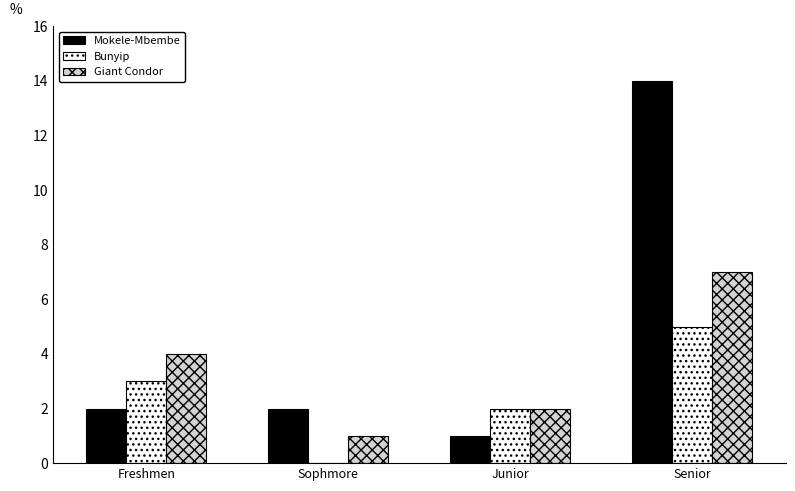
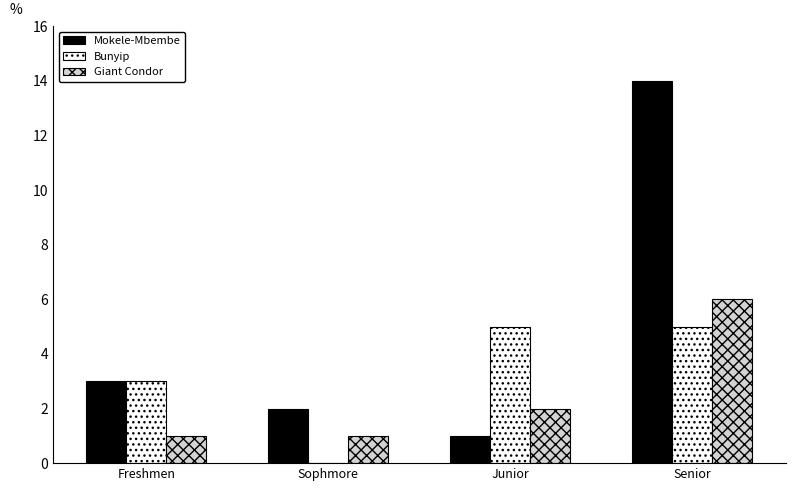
Mokele-Mbembe, Freshmen: 2 -> 3
Giant Condor, Freshmen: 4 -> 1
Bunyip, Junior: 2 -> 5
Giant Condor, Senior: 7 -> 6
